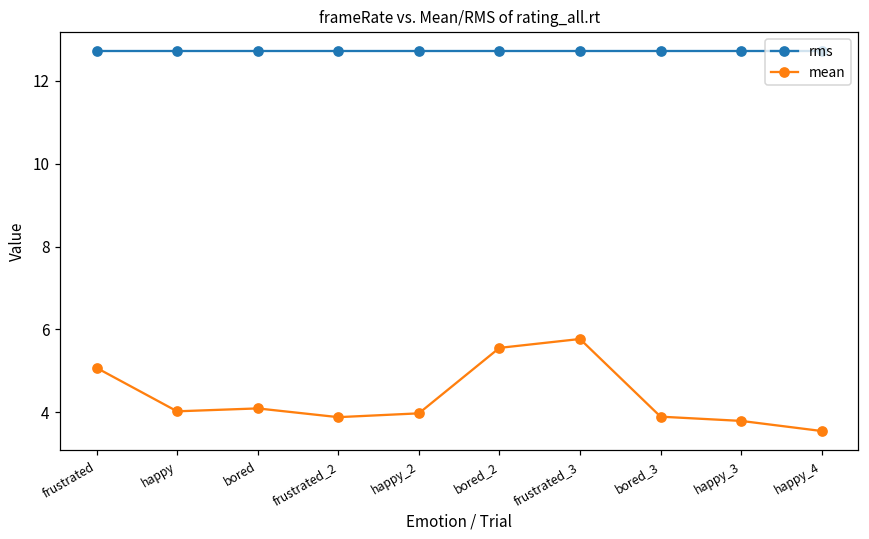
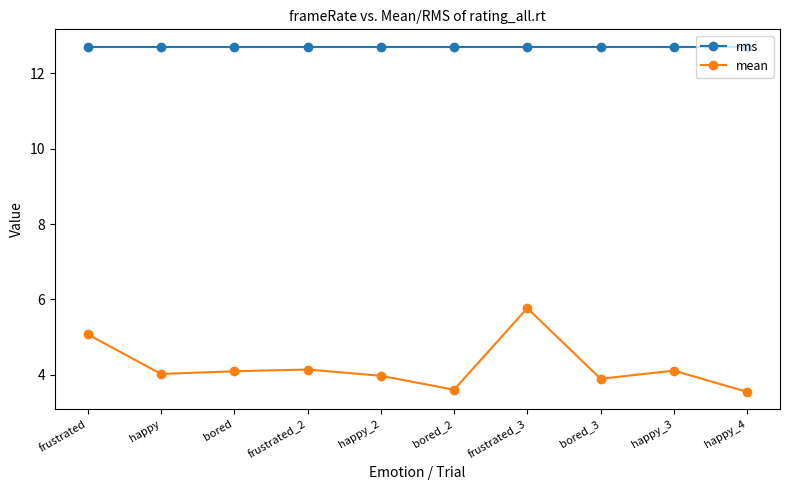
mean, frustrated_2: 3.9 -> 4.1
mean, bored_2: 5.6 -> 3.6
mean, happy_3: 3.8 -> 4.1
